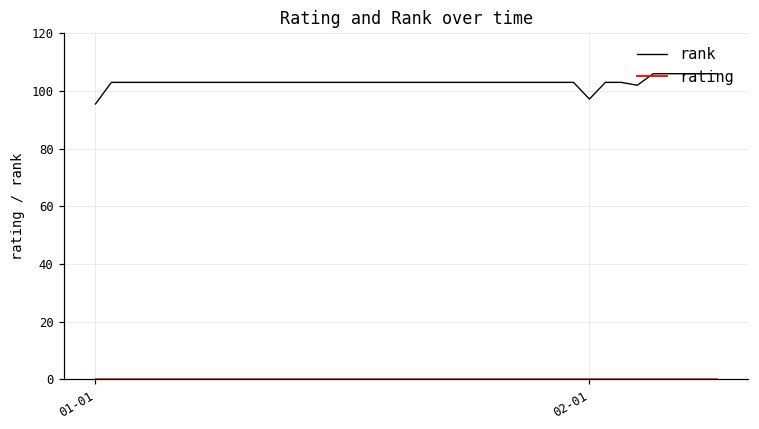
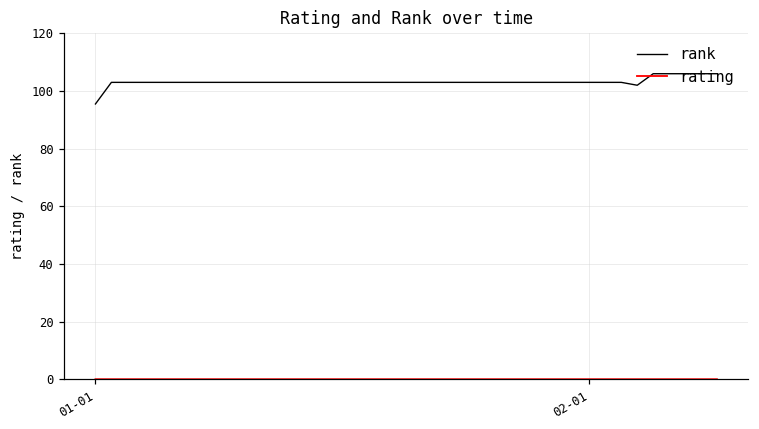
rank, 02-01: 97 -> 103
